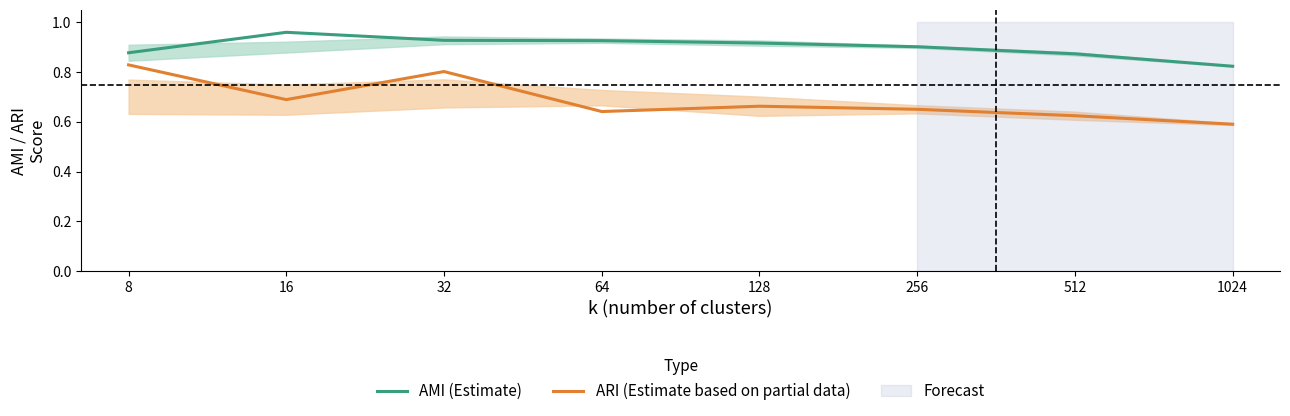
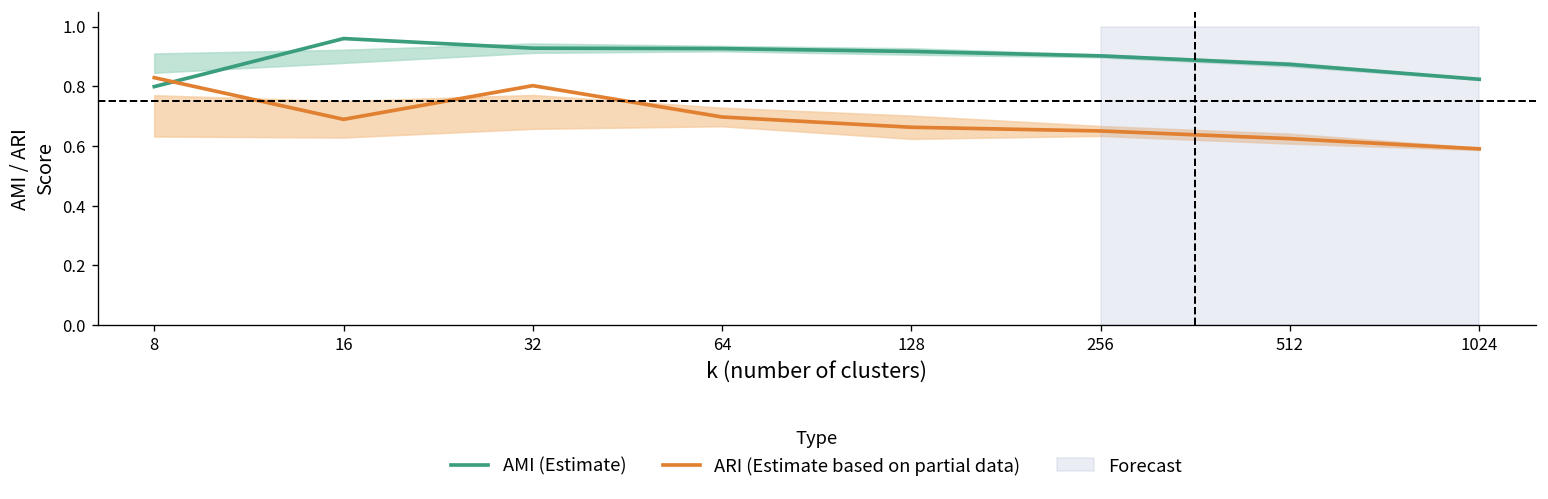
AMI (Estimate), 8: 0.88 -> 0.80
ARI (Estimate based on partial data), 64: 0.64 -> 0.70
